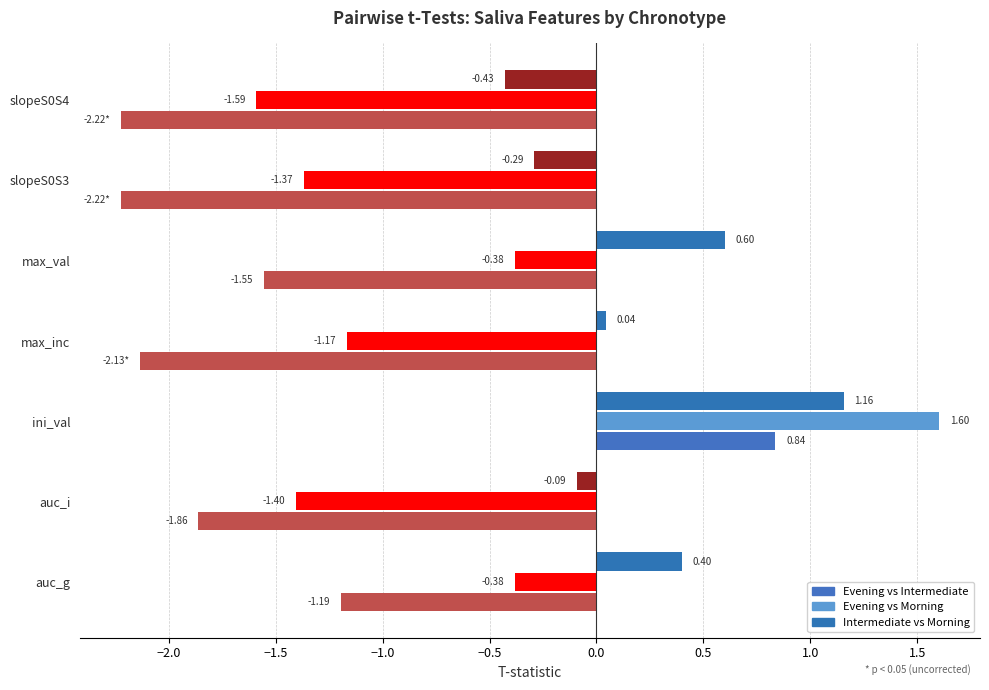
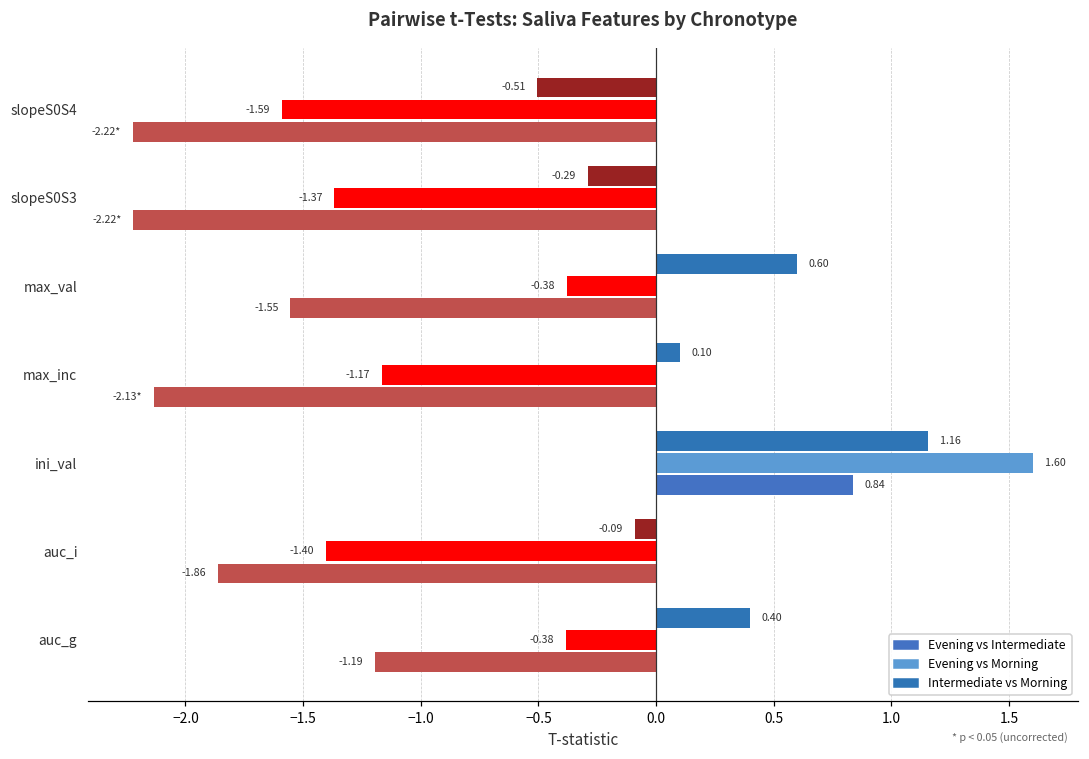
Intermediate vs Morning, slopeS0S4: -0.43 -> -0.51
Intermediate vs Morning, max_inc: 0.04 -> 0.10
